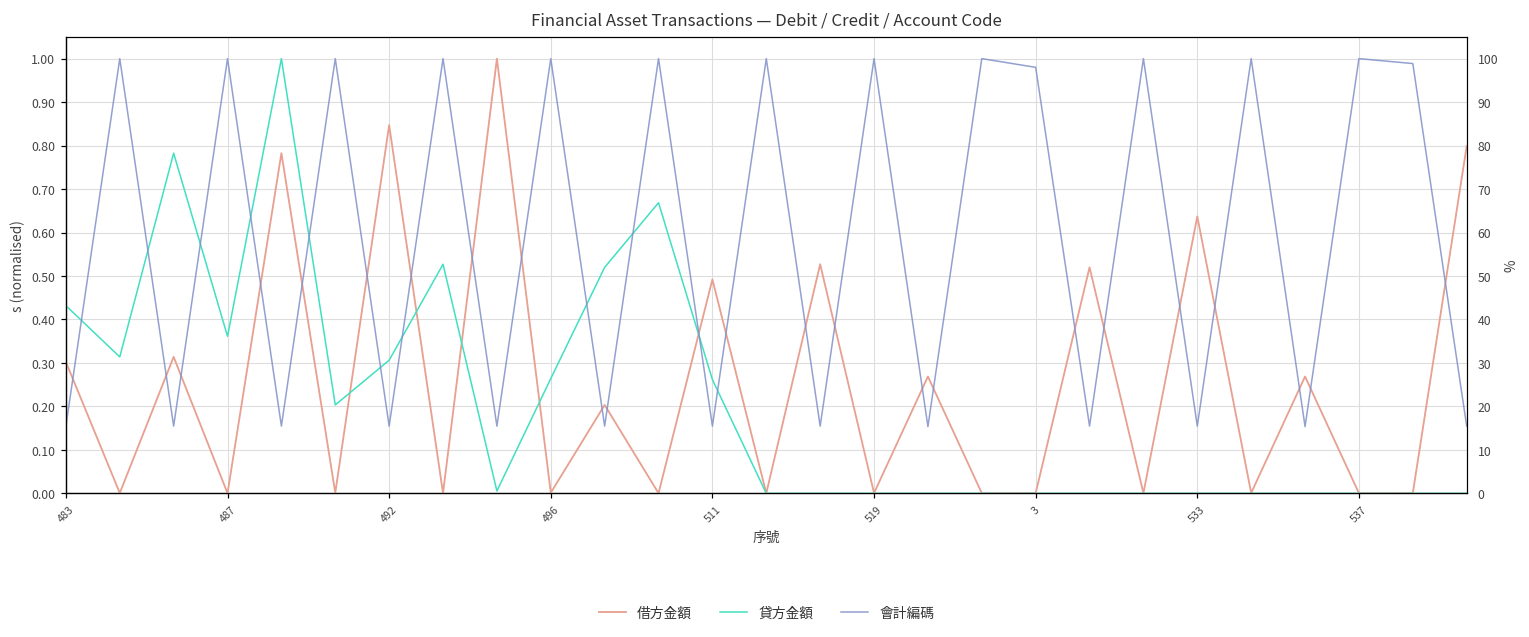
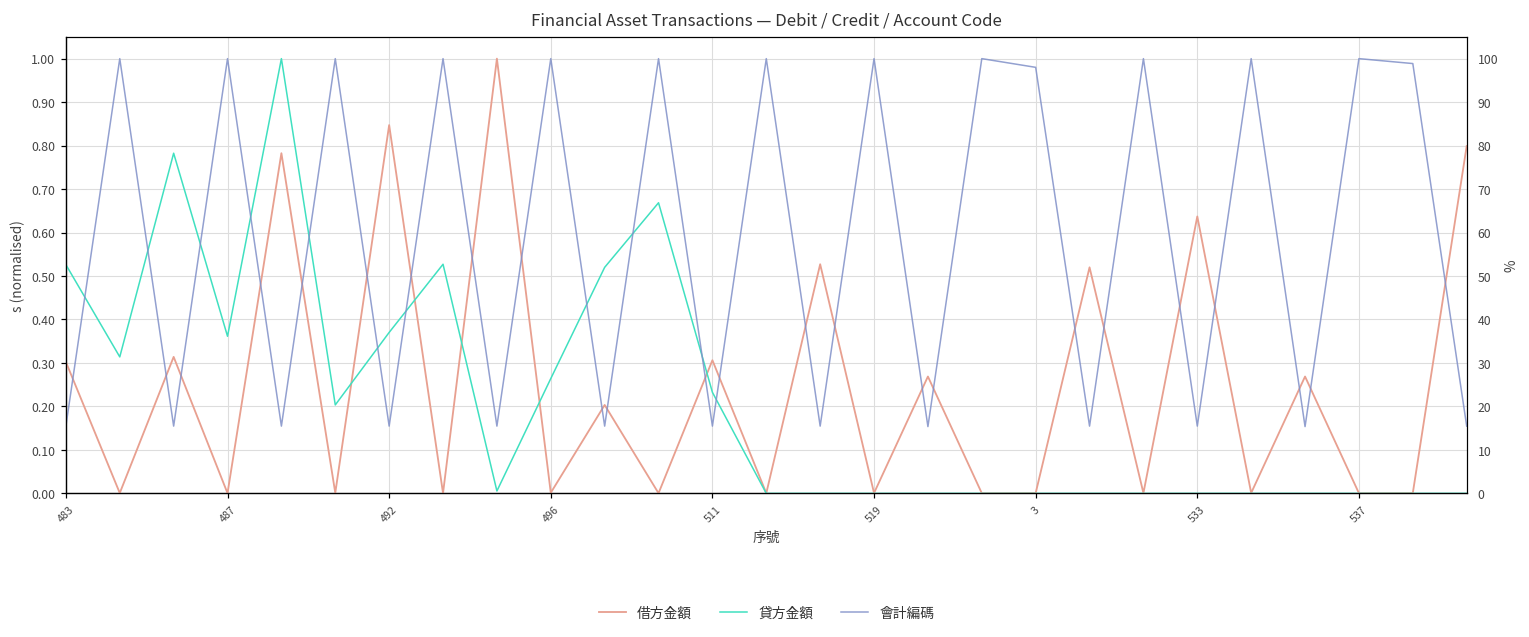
貸方金額, 483: 0.43 -> 0.53
貸方金額, 492: 0.31 -> 0.37
借方金額, 511: 0.49 -> 0.31
貸方金額, 511: 0.26 -> 0.23
